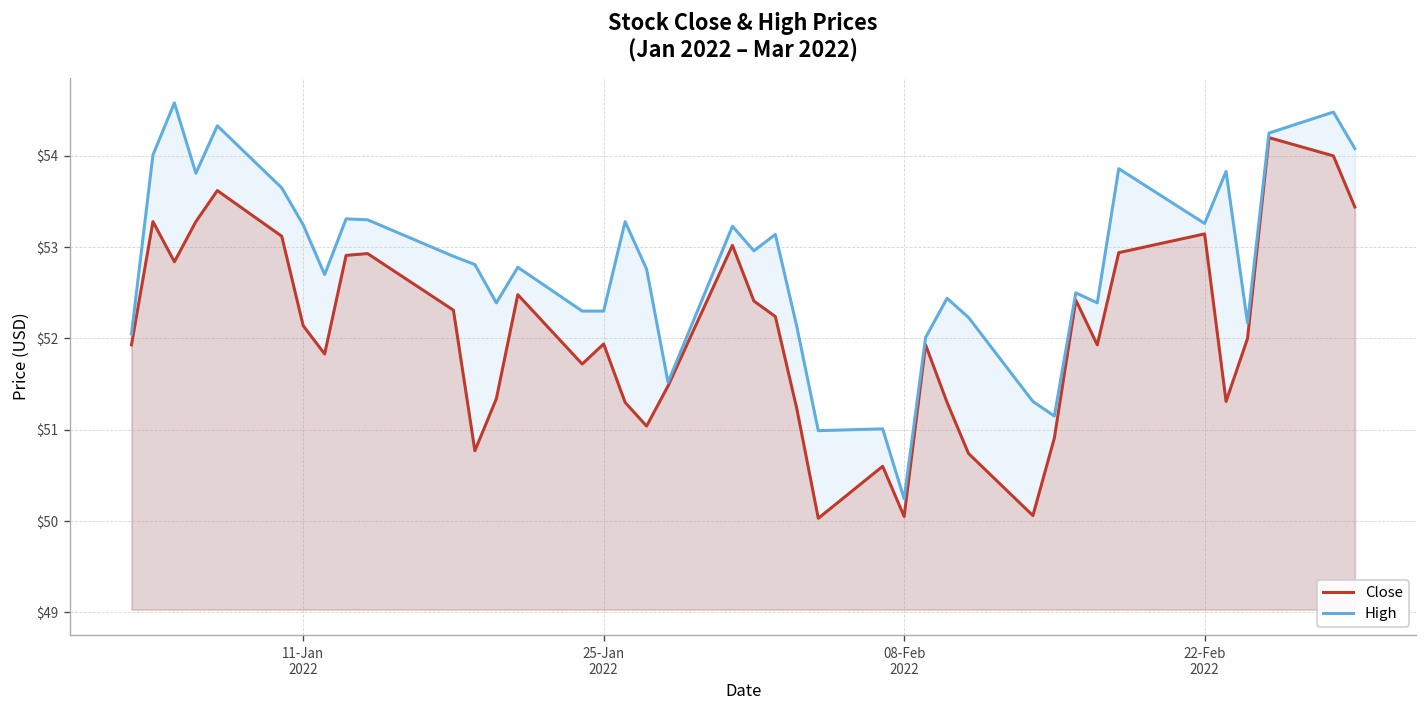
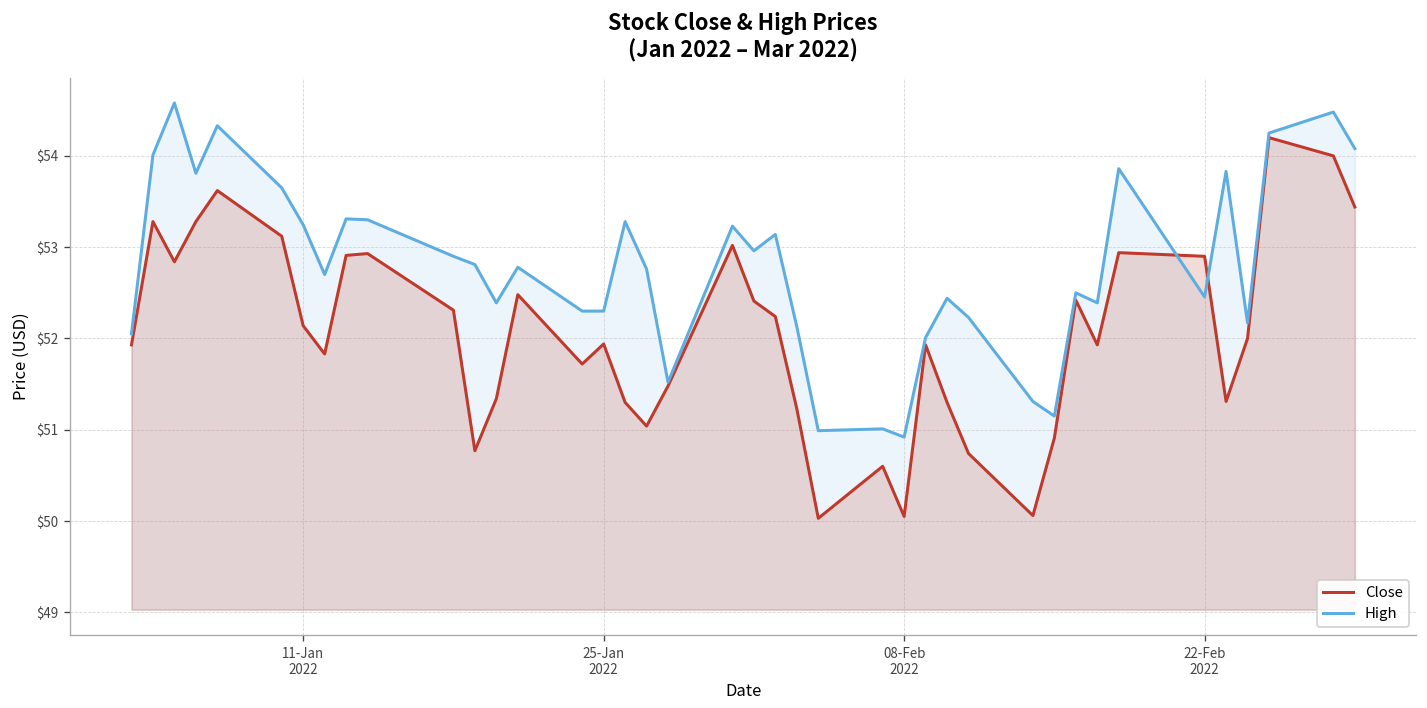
High, 08-Feb 2022: $50.2 -> $50.9
Close, 22-Feb 2022: $53.1 -> $52.9
High, 22-Feb 2022: $53.3 -> $52.5
